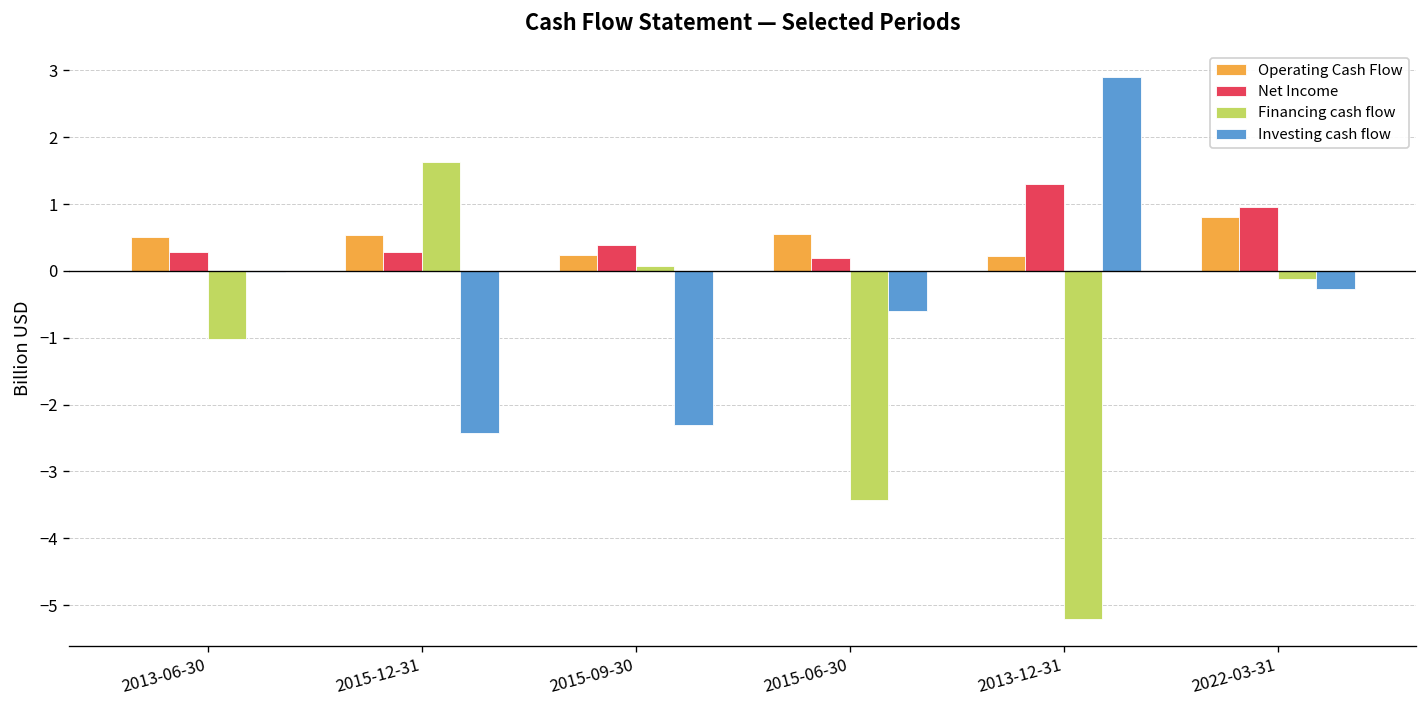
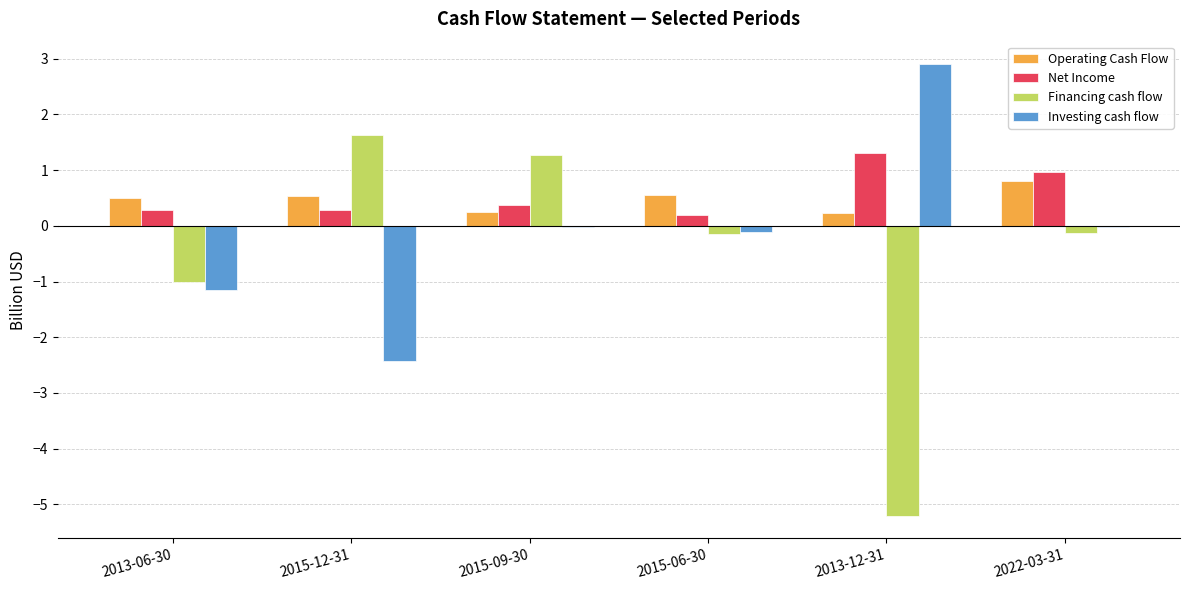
Investing cash flow, 2013-06-30: 0.0 -> -1.2
Financing cash flow, 2015-09-30: 0.1 -> 1.3
Investing cash flow, 2015-09-30: -2.3 -> 0.0
Financing cash flow, 2015-06-30: -3.4 -> -0.1
Investing cash flow, 2015-06-30: -0.6 -> -0.1
Investing cash flow, 2022-03-31: -0.3 -> 0.0
